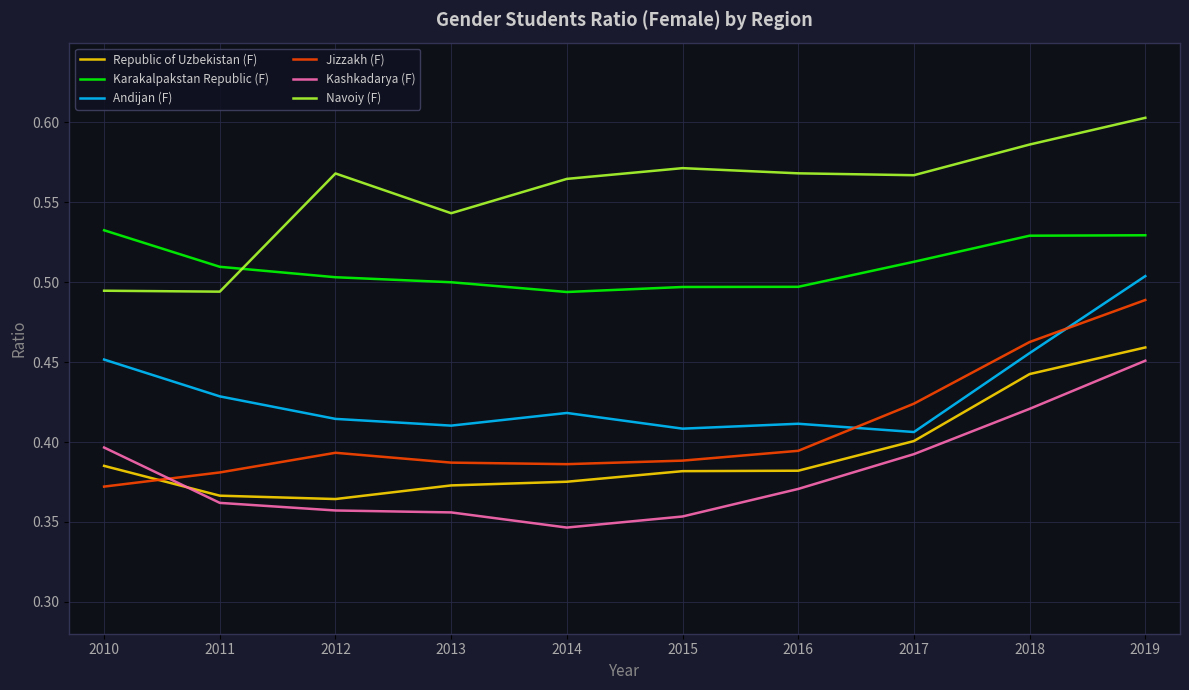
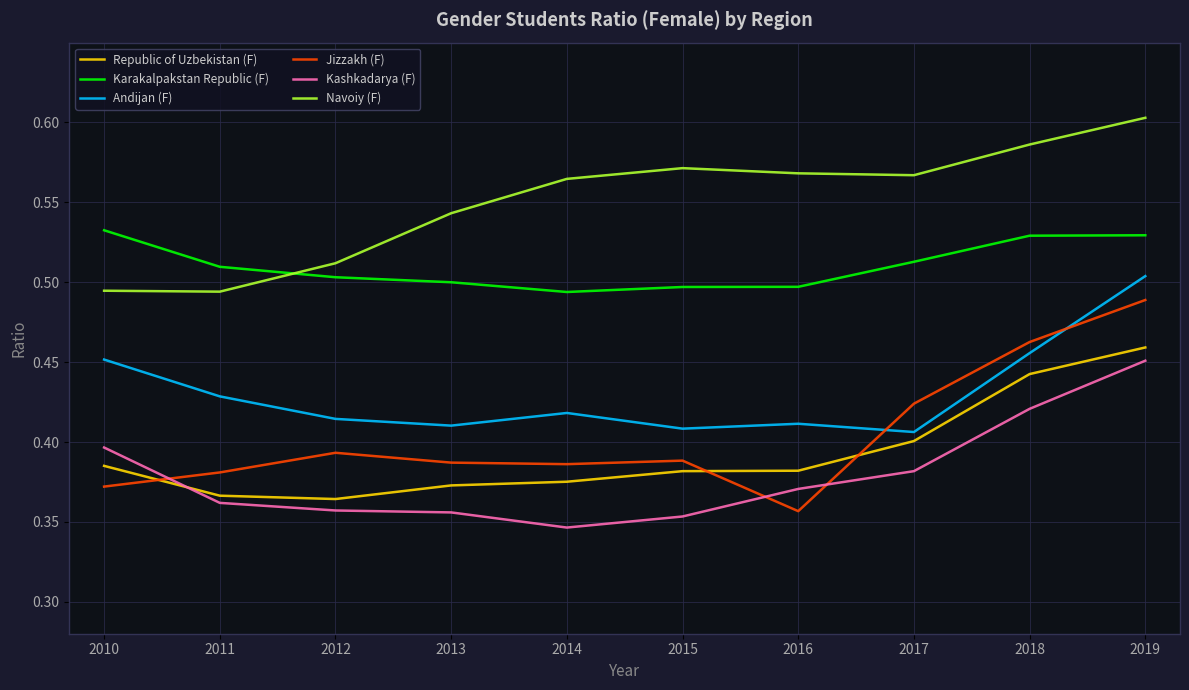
Navoiy (F), 2012: 0.568 -> 0.512
Jizzakh (F), 2016: 0.394 -> 0.357
Kashkadarya (F), 2017: 0.392 -> 0.382
